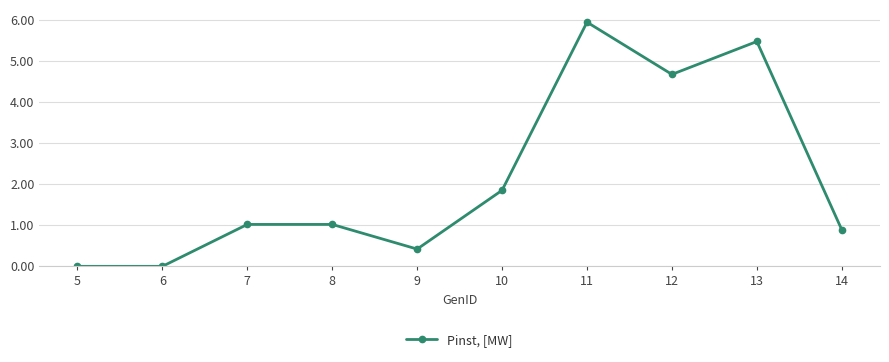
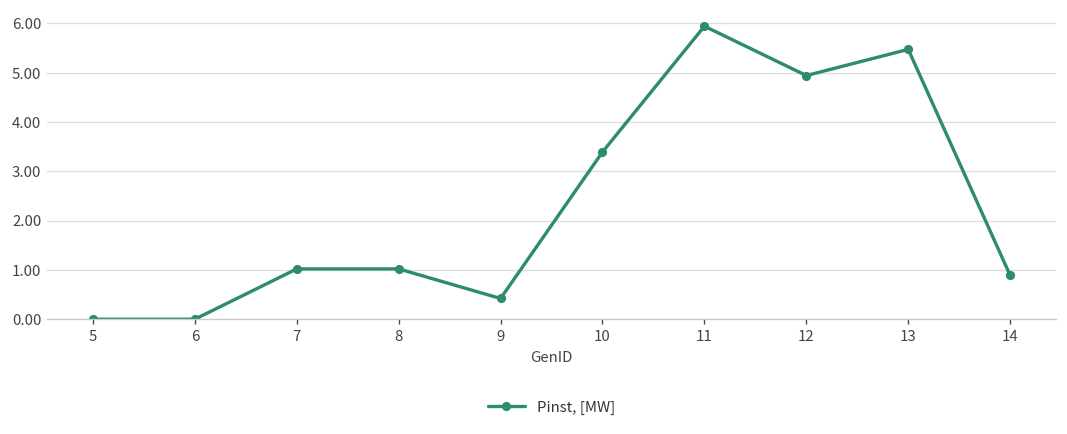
10: 1.9 -> 3.4
12: 4.7 -> 4.9
